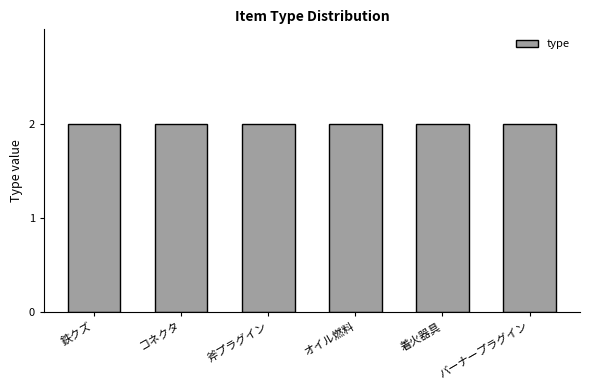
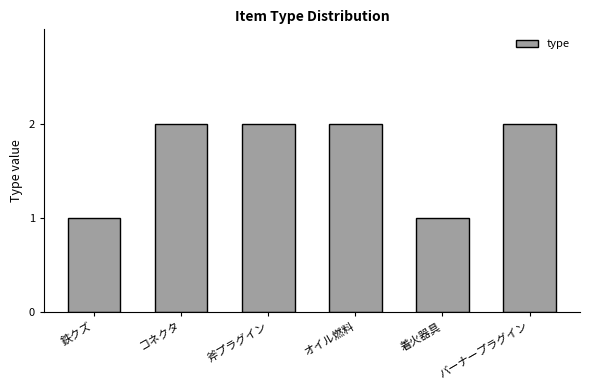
鉄クズ: 2 -> 1
着火器具: 2 -> 1
